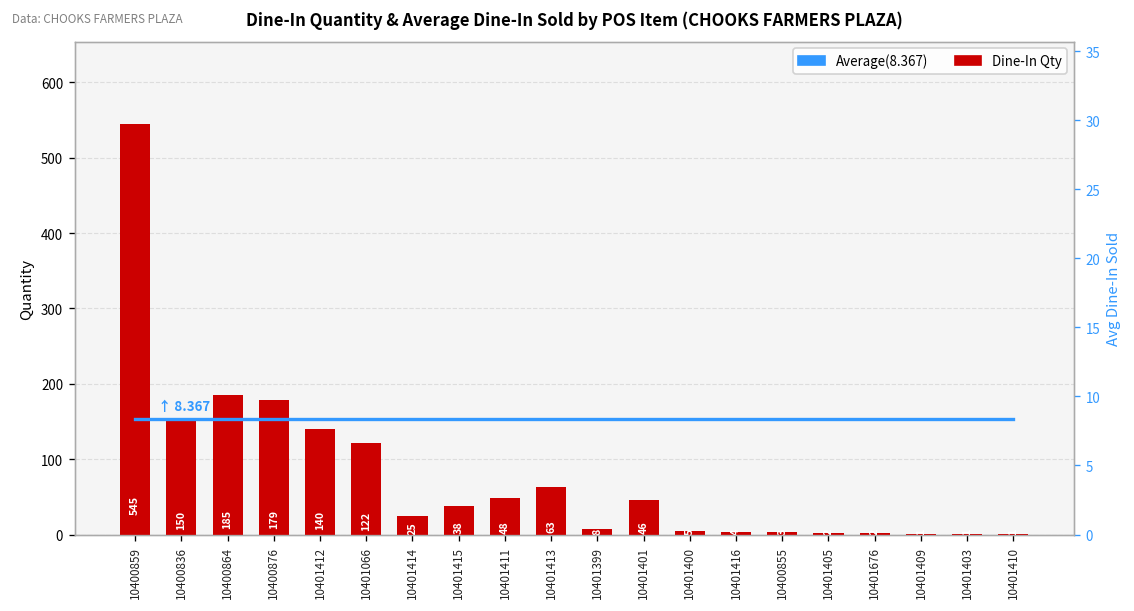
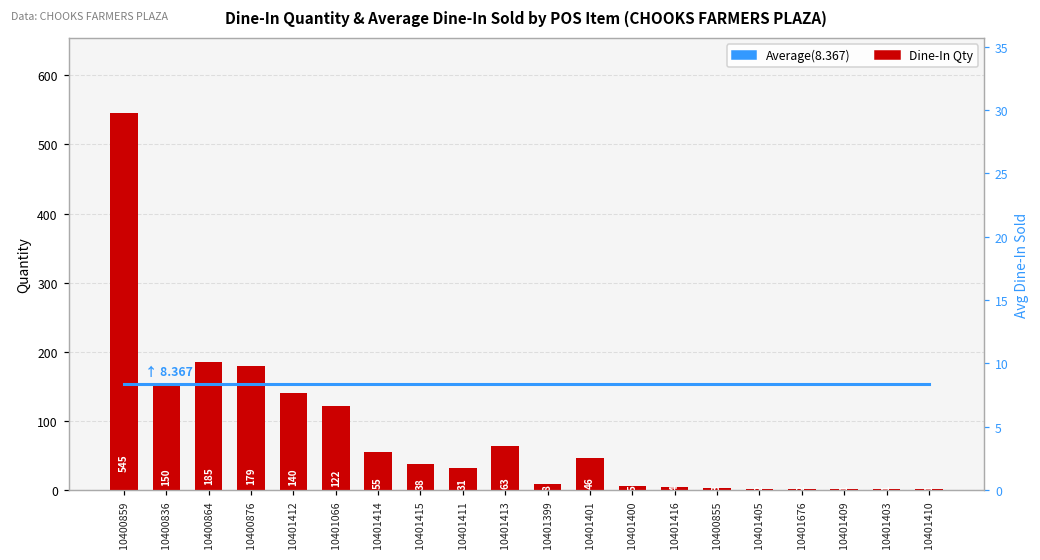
Dine-In Qty, 10401414: 25 -> 55
Dine-In Qty, 10401411: 48 -> 31
